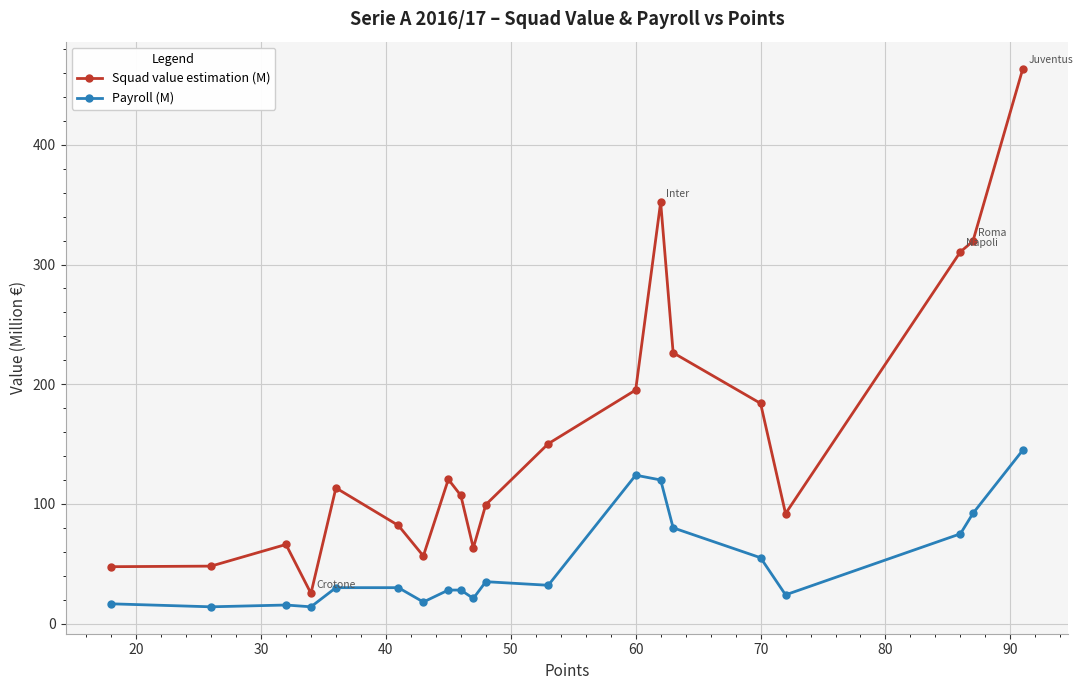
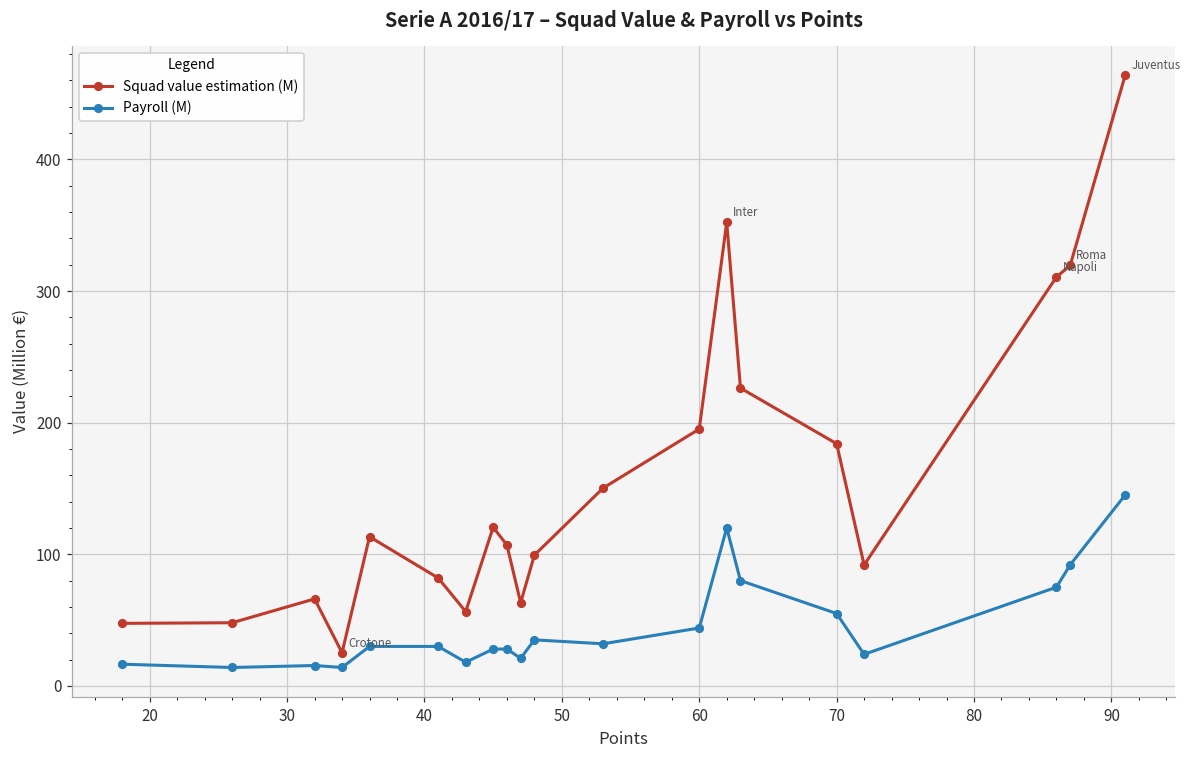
Payroll (M), 60: 124 -> 44
